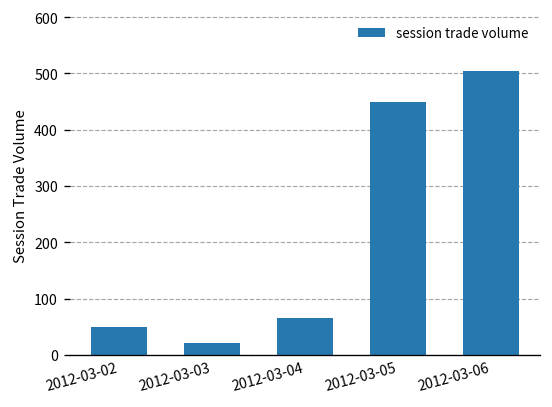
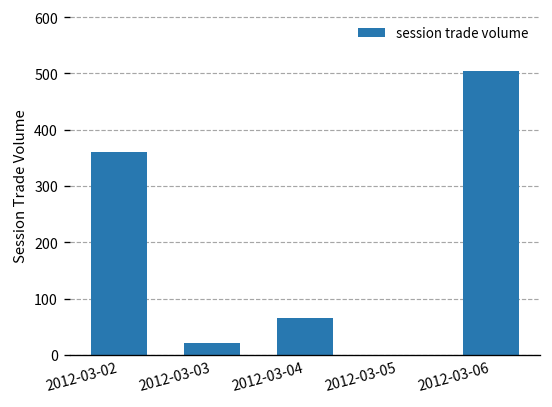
2012-03-02: 50 -> 360
2012-03-05: 450 -> 0
